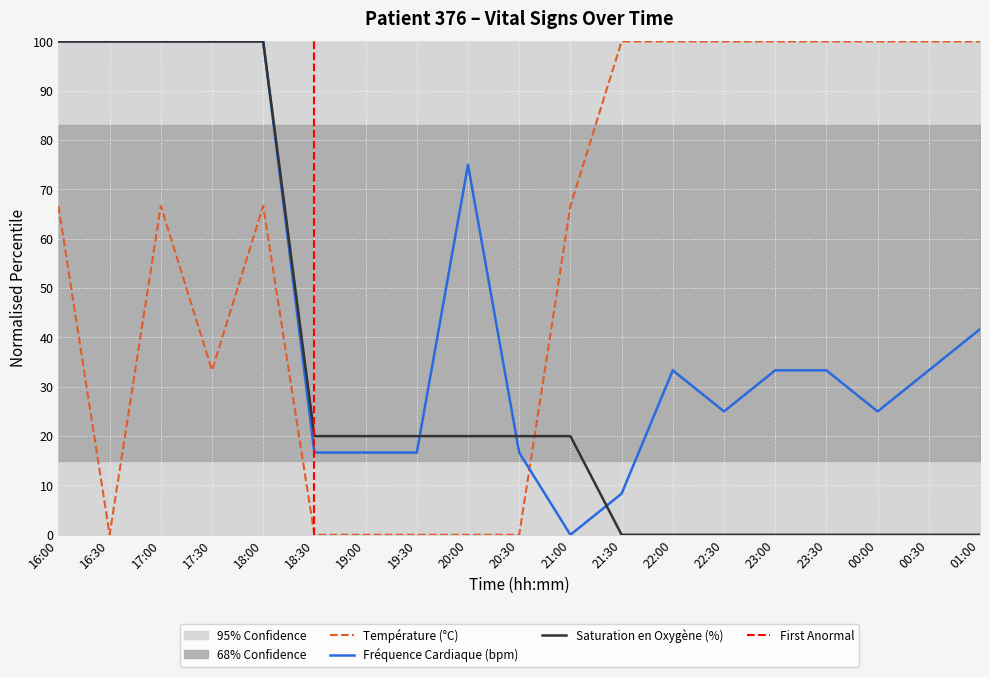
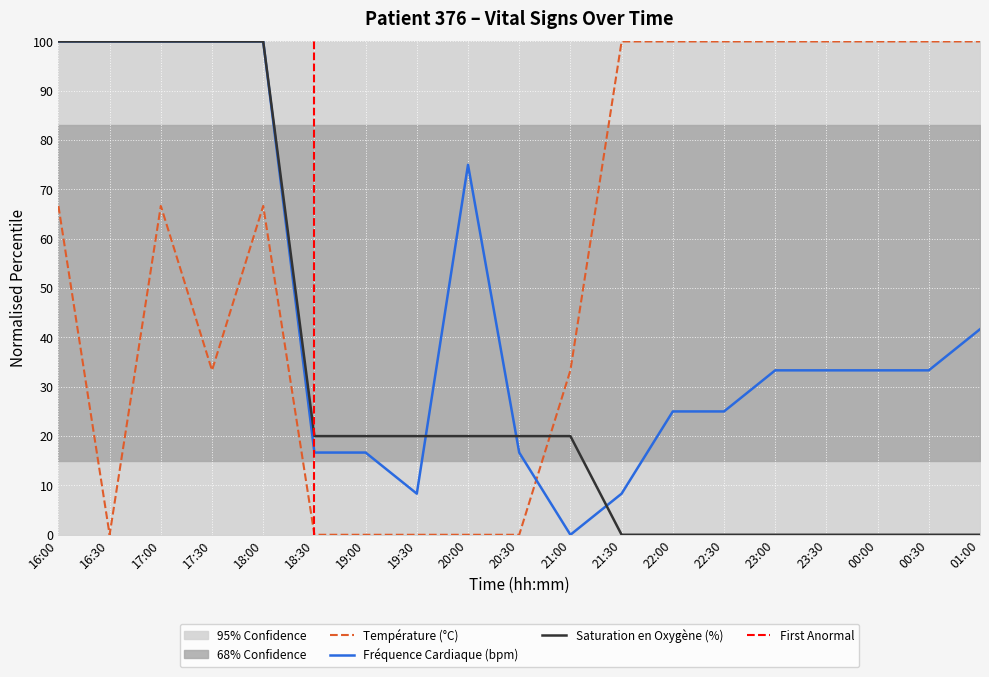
Fréquence Cardiaque (bpm), 19:30: 17 -> 8
Température (°C), 21:00: 67 -> 33
Fréquence Cardiaque (bpm), 22:00: 33 -> 25
Fréquence Cardiaque (bpm), 00:00: 25 -> 33
